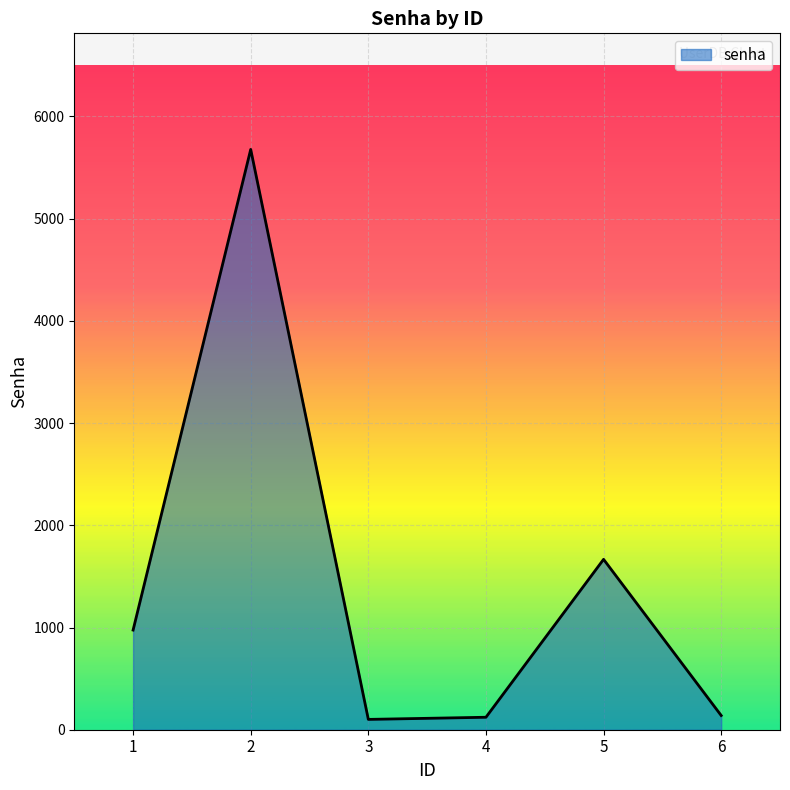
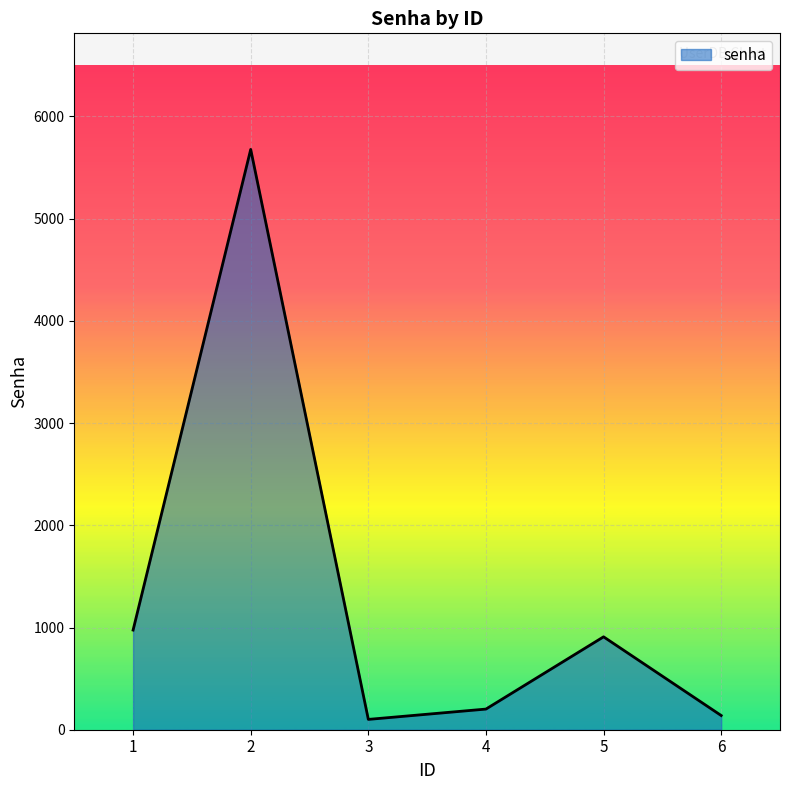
4: 120 -> 200
5: 1670 -> 910
